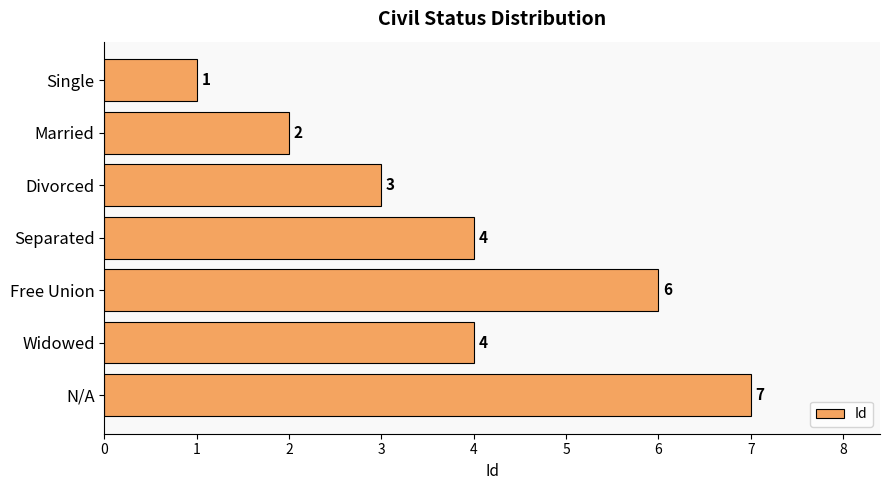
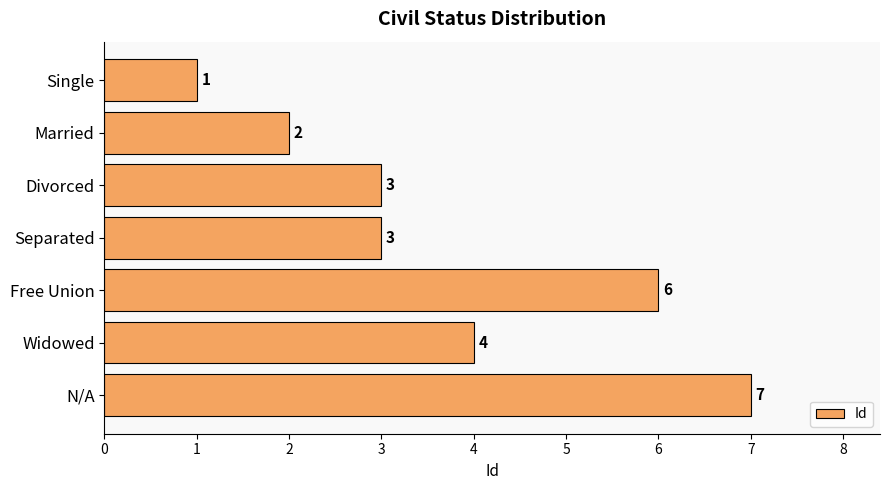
Separated: 4 -> 3
